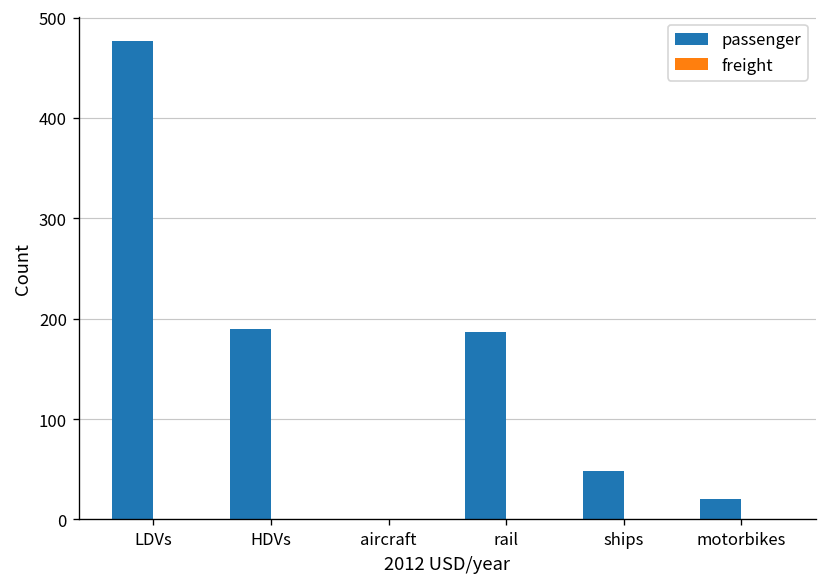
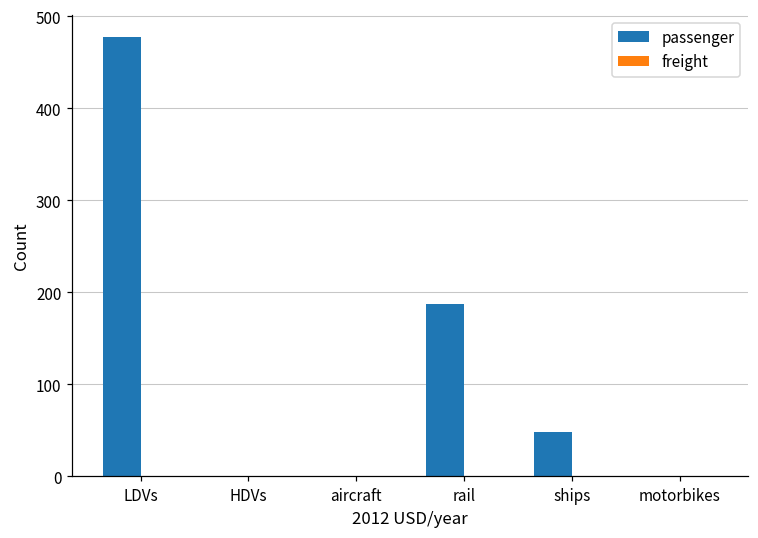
passenger, HDVs: 190 -> 0
passenger, motorbikes: 20 -> 0
